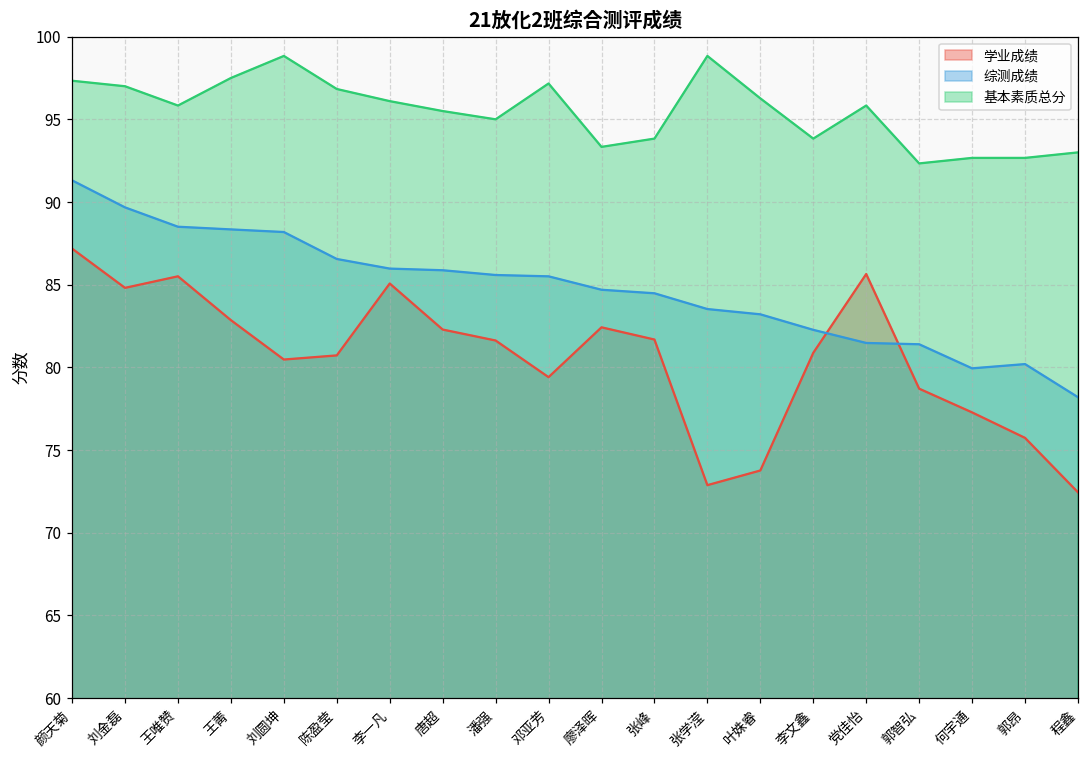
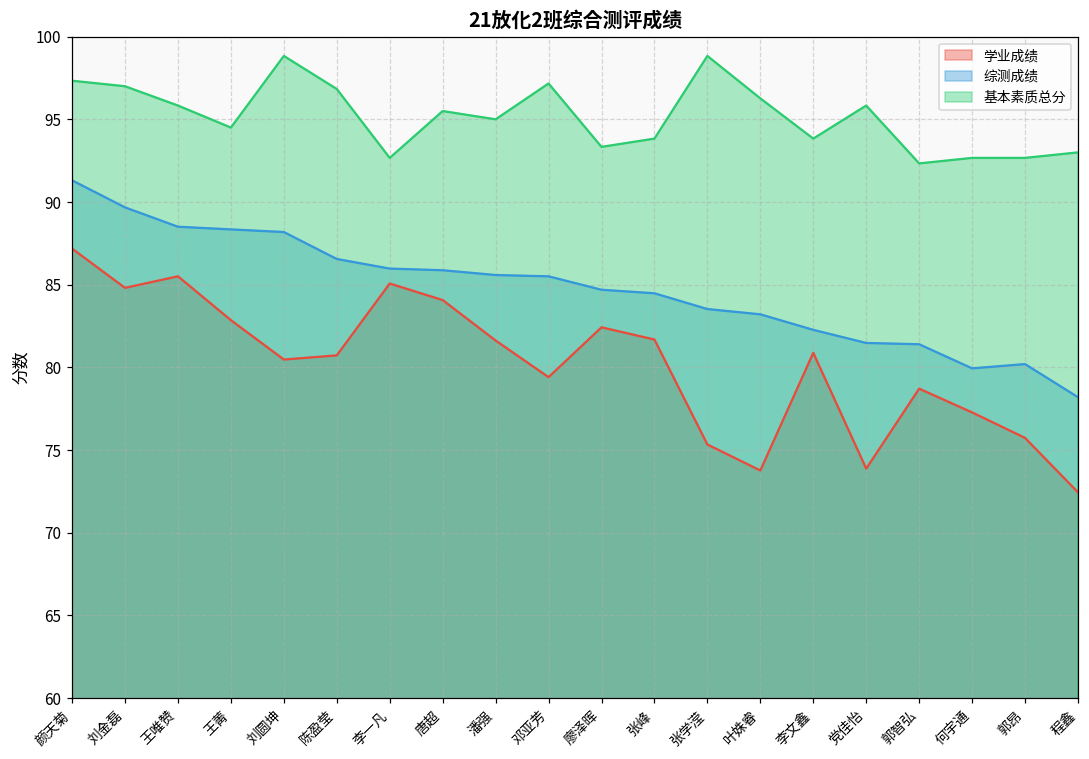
基本素质总分, 王菁: 97.5 -> 94.5
基本素质总分, 李一凡: 96.1 -> 92.7
学业成绩, 唐超: 82.3 -> 84.1
学业成绩, 张学滢: 72.9 -> 75.3
学业成绩, 党佳怡: 85.6 -> 73.9
